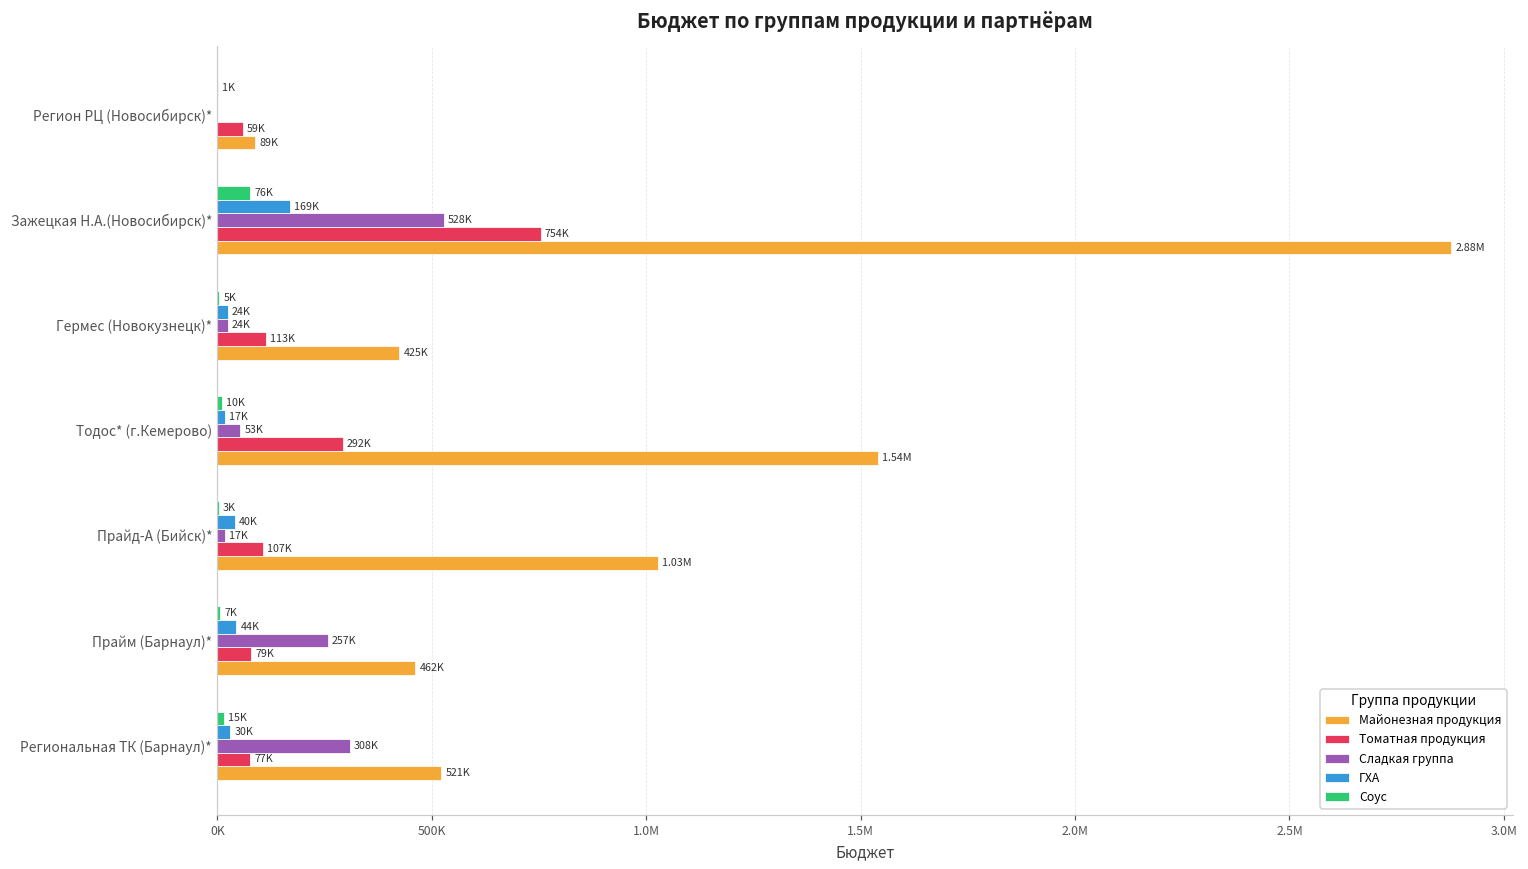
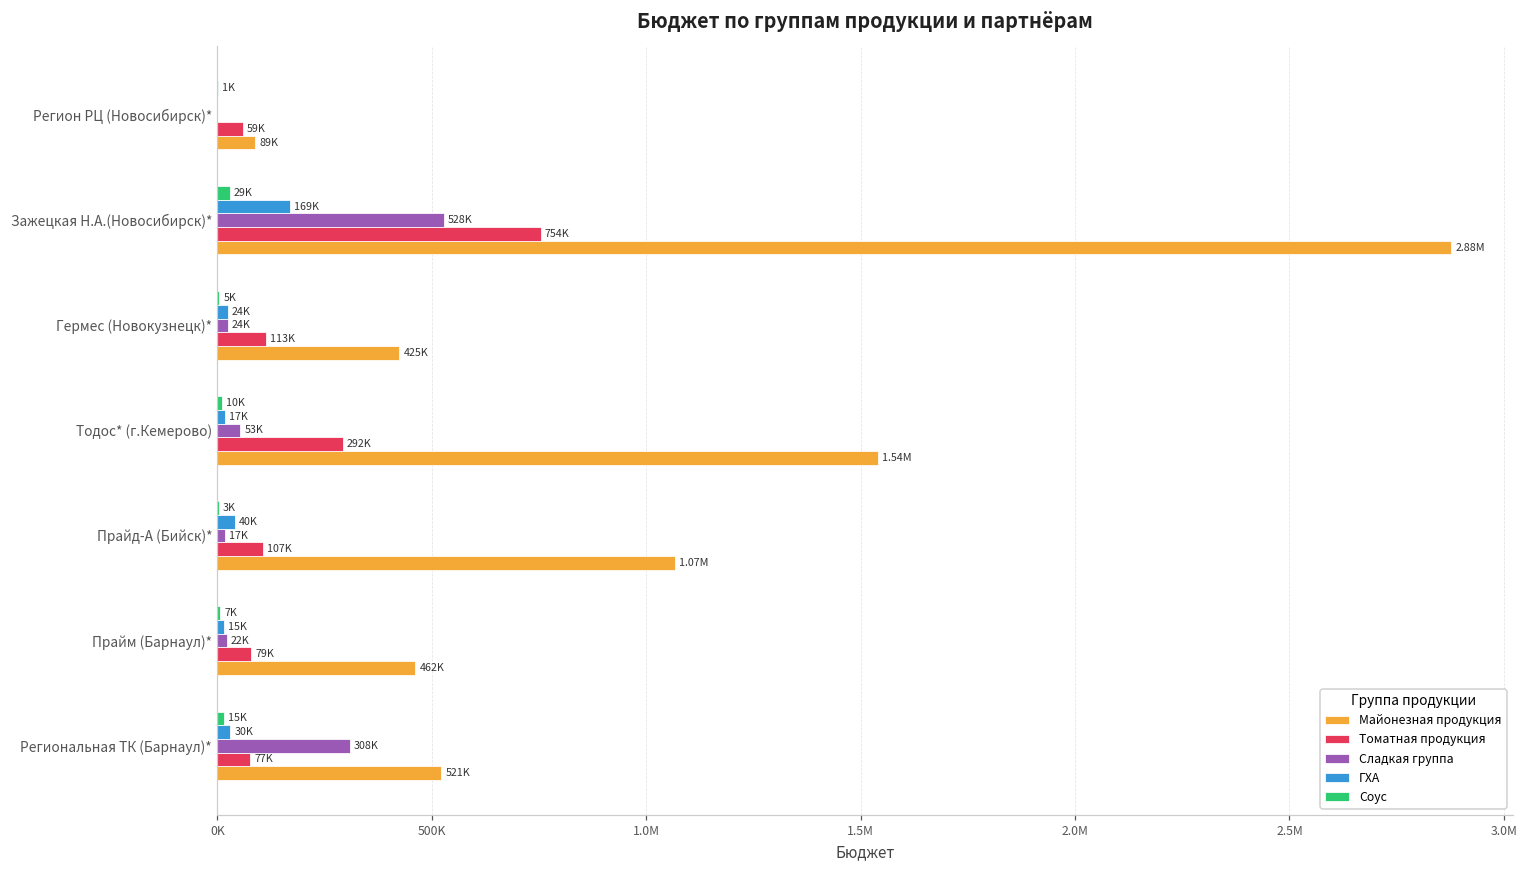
Соус, Зажецкая Н.А.(Новосибирск)*: 76K -> 29K
Майонезная продукция, Прайд-А (Бийск)*: 1.03M -> 1.07M
ГХА, Прайм (Барнаул)*: 44K -> 15K
Сладкая группа, Прайм (Барнаул)*: 257K -> 22K
